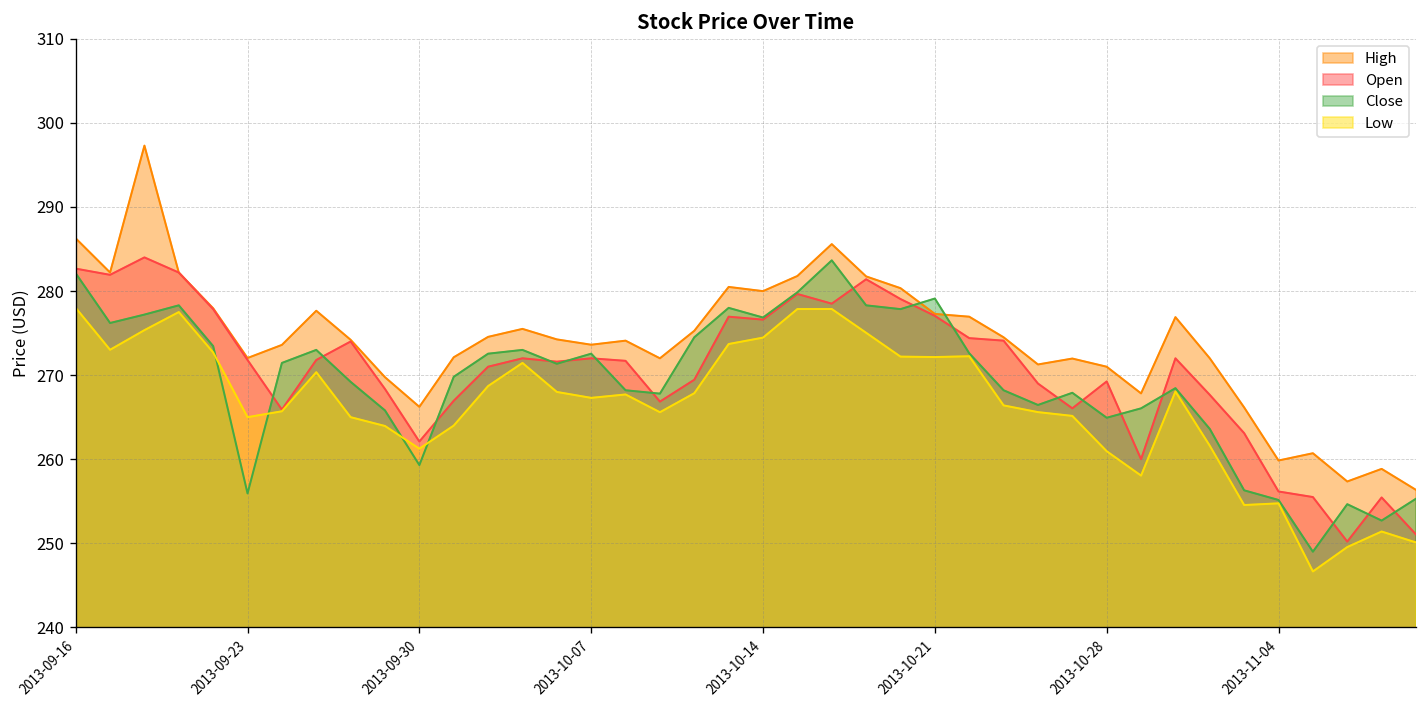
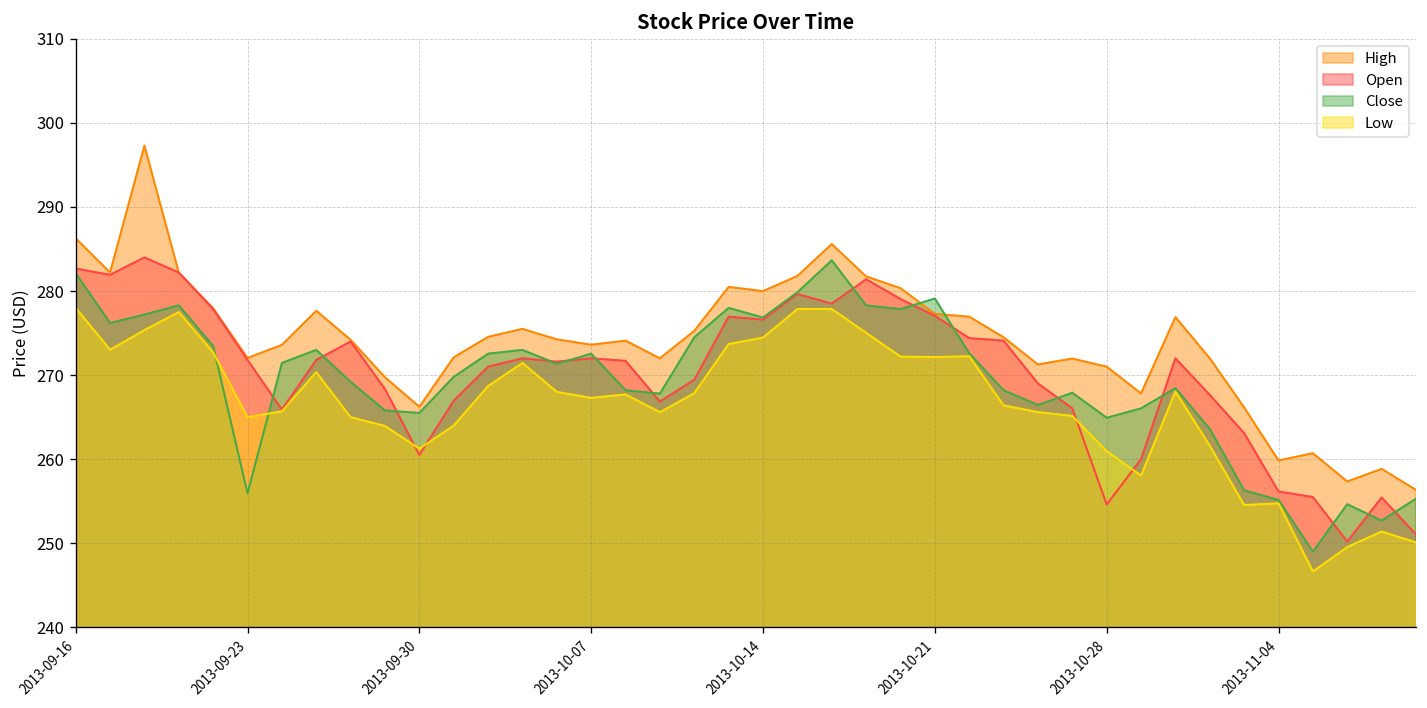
Open, 2013-09-30: 262 -> 261
Close, 2013-09-30: 259 -> 266
Open, 2013-10-28: 269 -> 255
